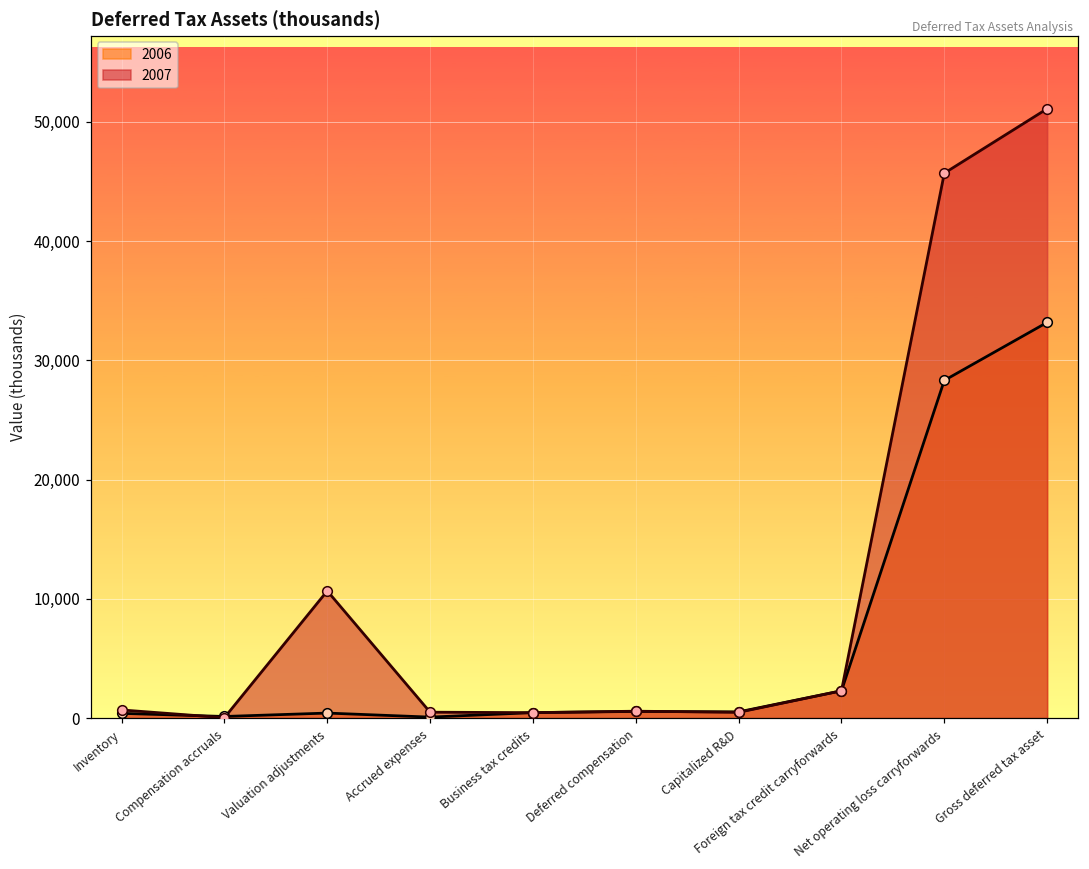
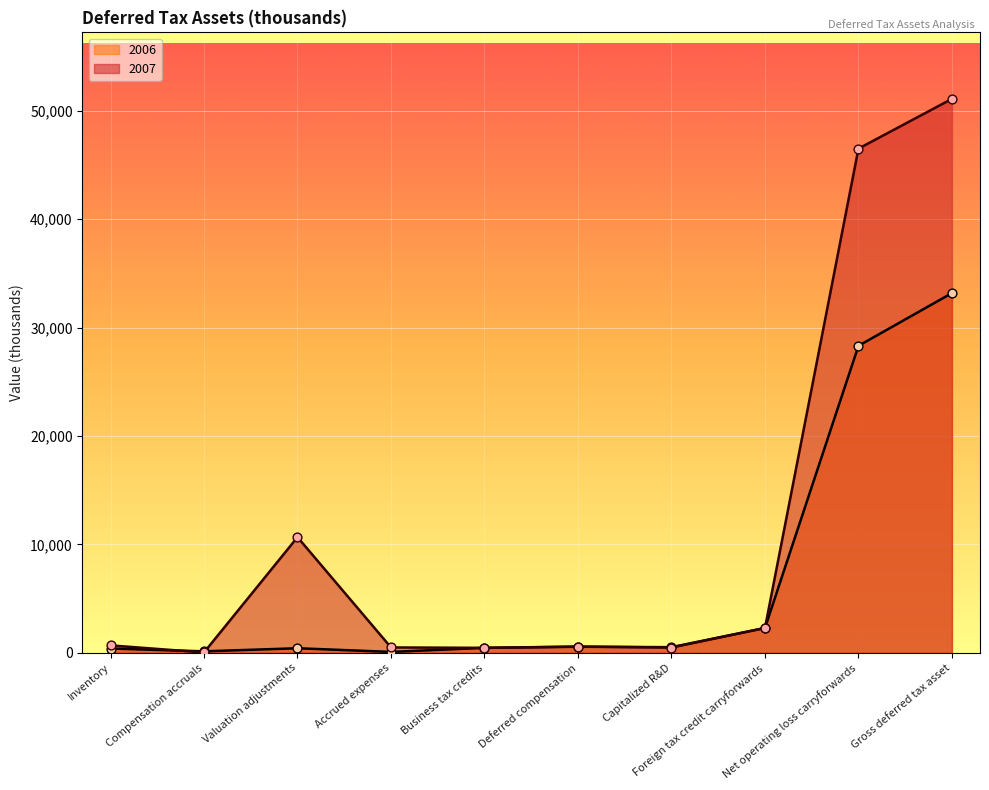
2007, Net operating loss carryforwards: 45,700 -> 46,500
